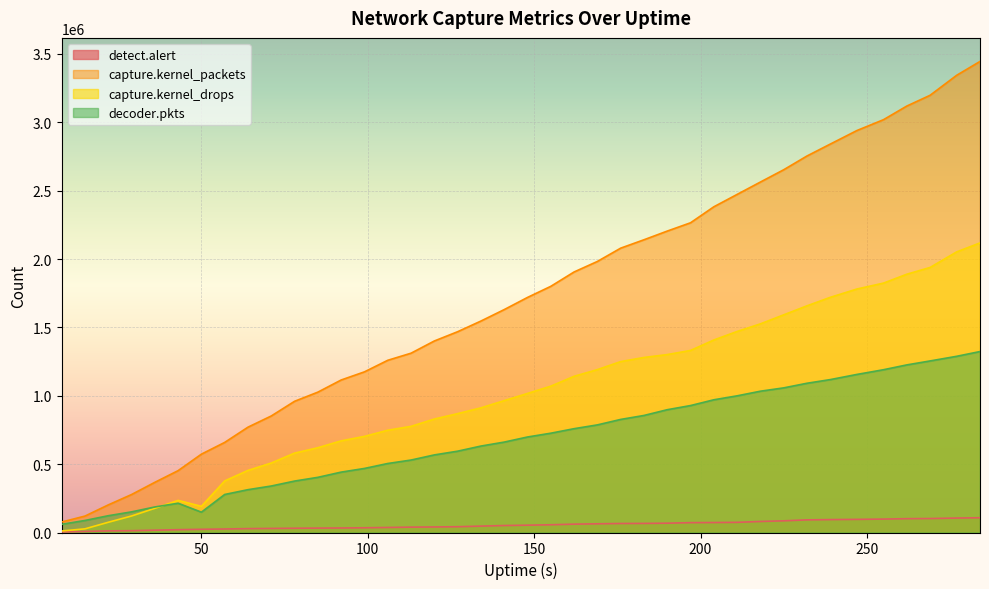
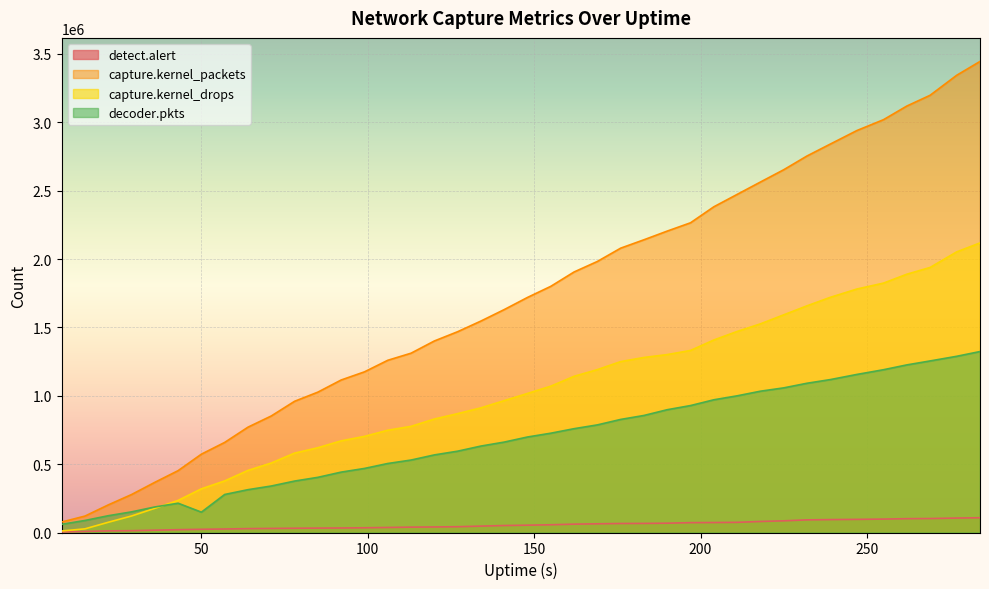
capture.kernel_drops, 50: 190000 -> 320000
